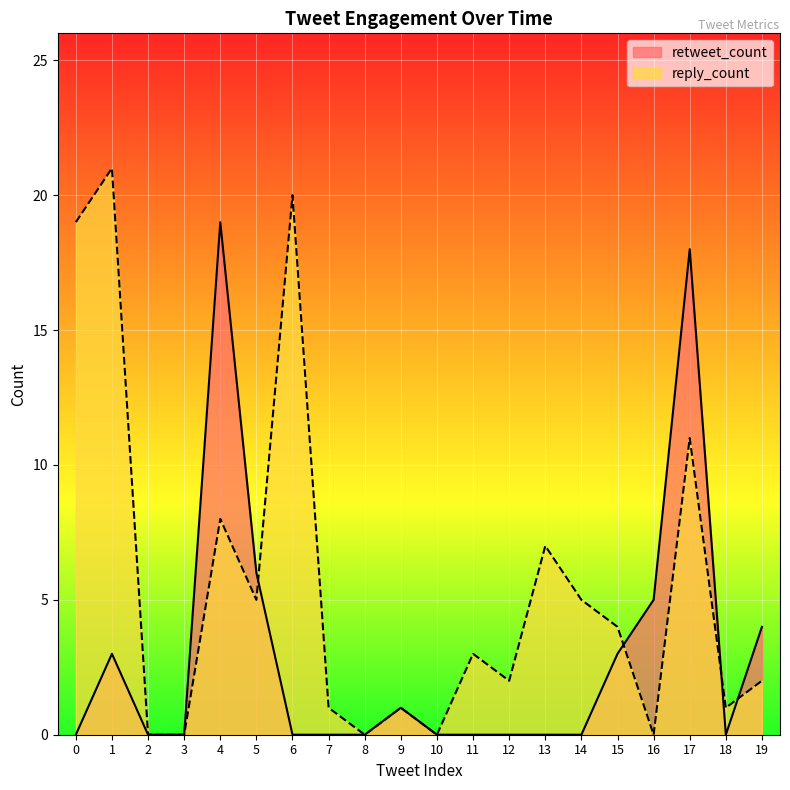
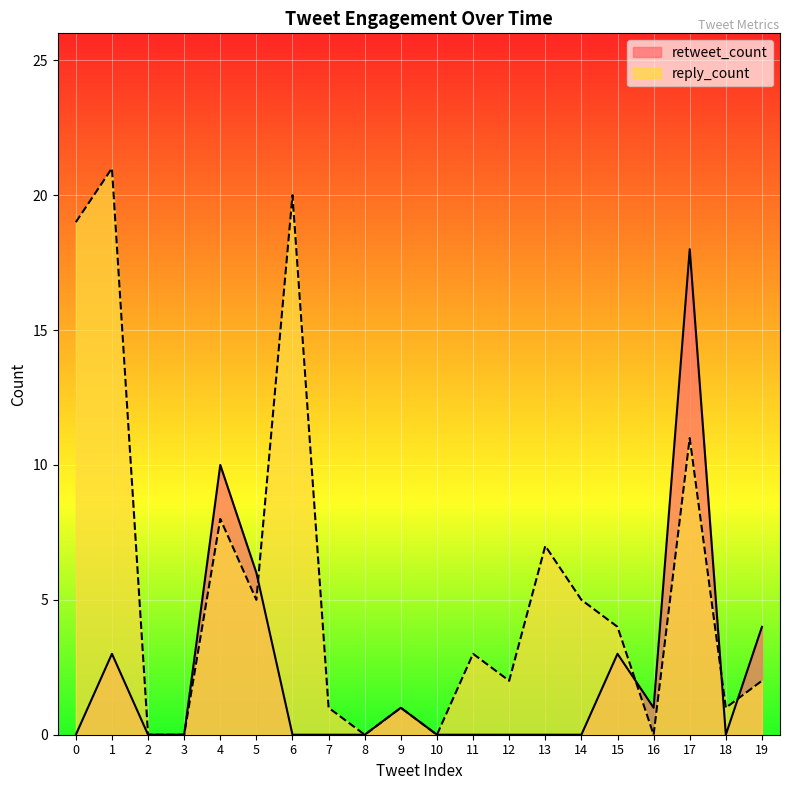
retweet_count, 4: 19 -> 10
retweet_count, 16: 5 -> 1
